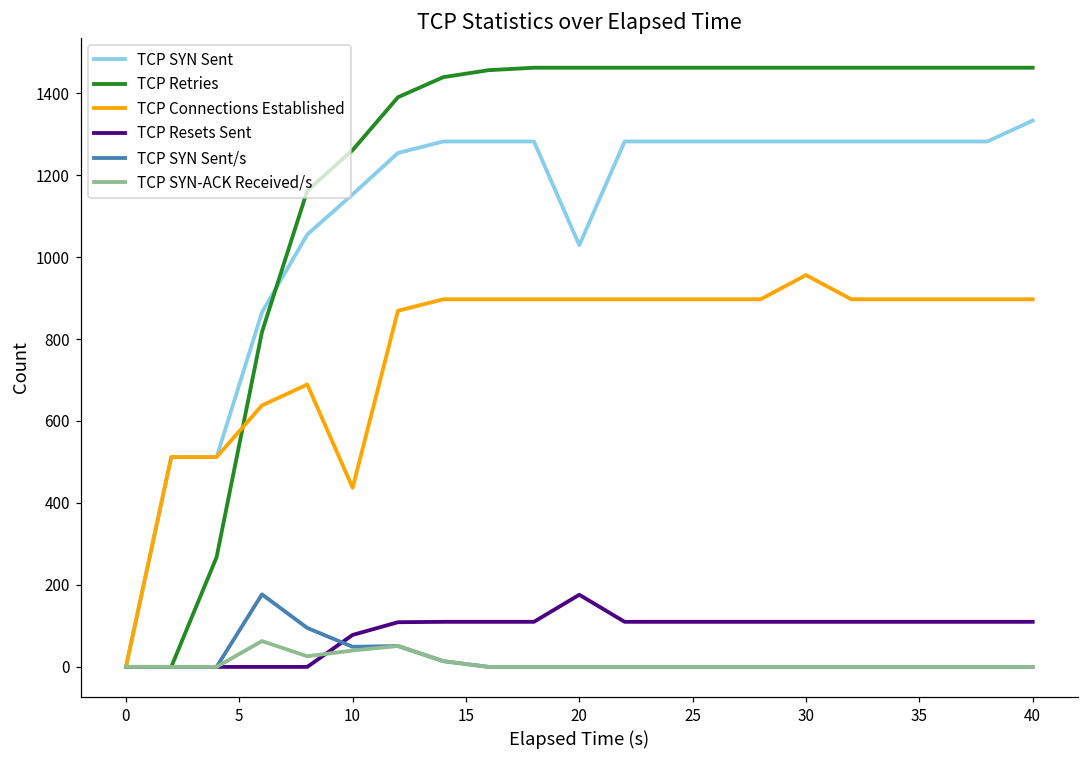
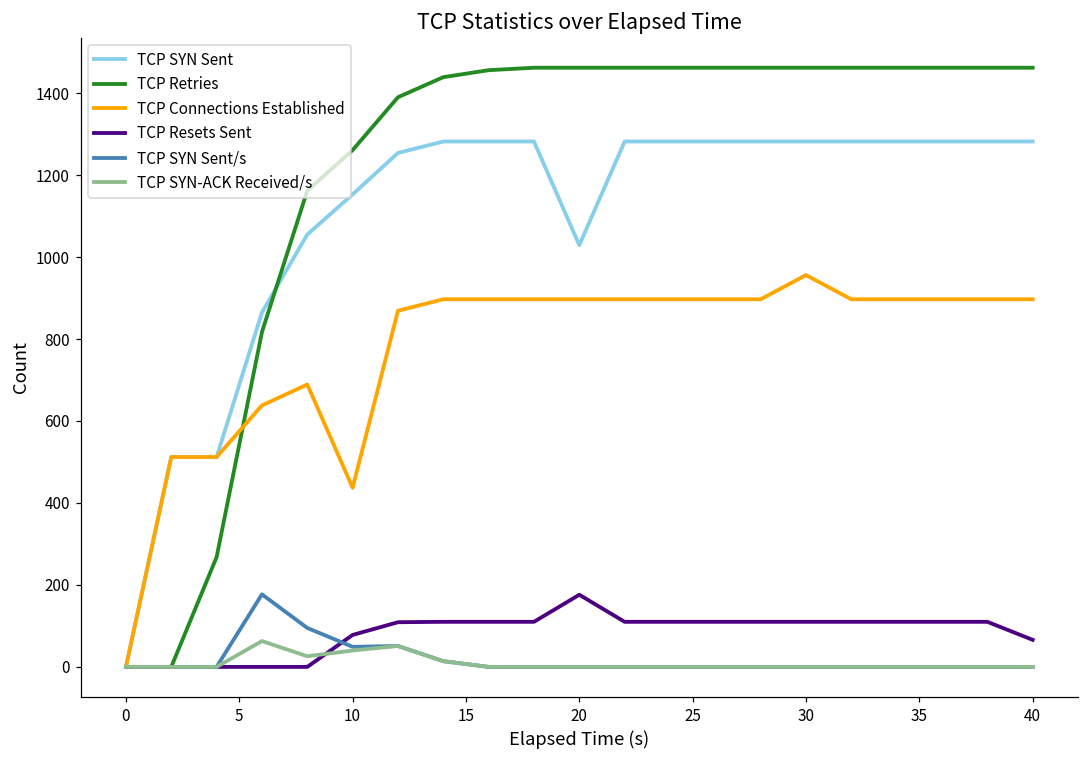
TCP SYN Sent, 40: 1330 -> 1280
TCP Resets Sent, 40: 110 -> 70
